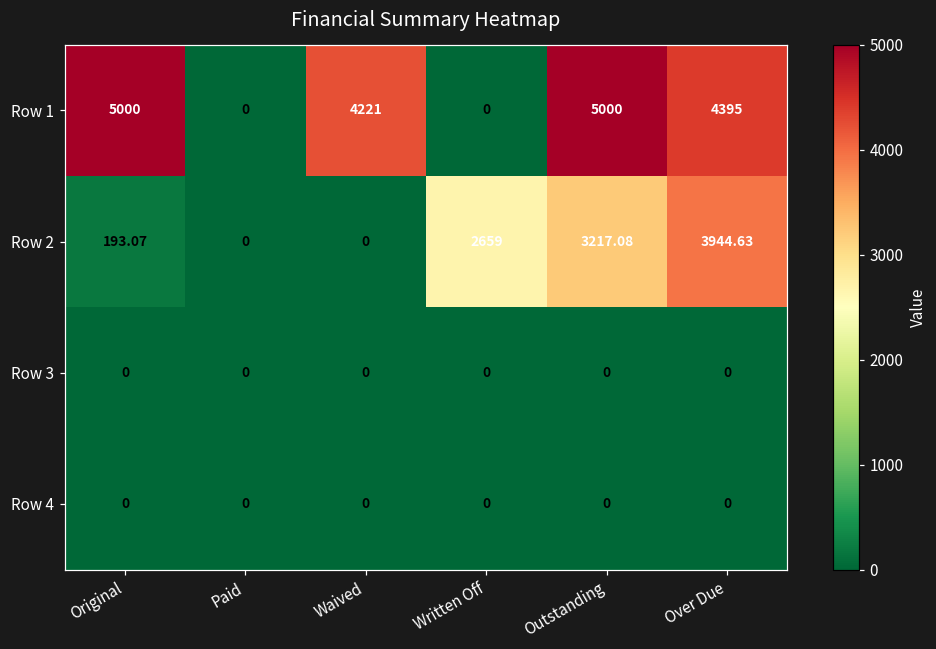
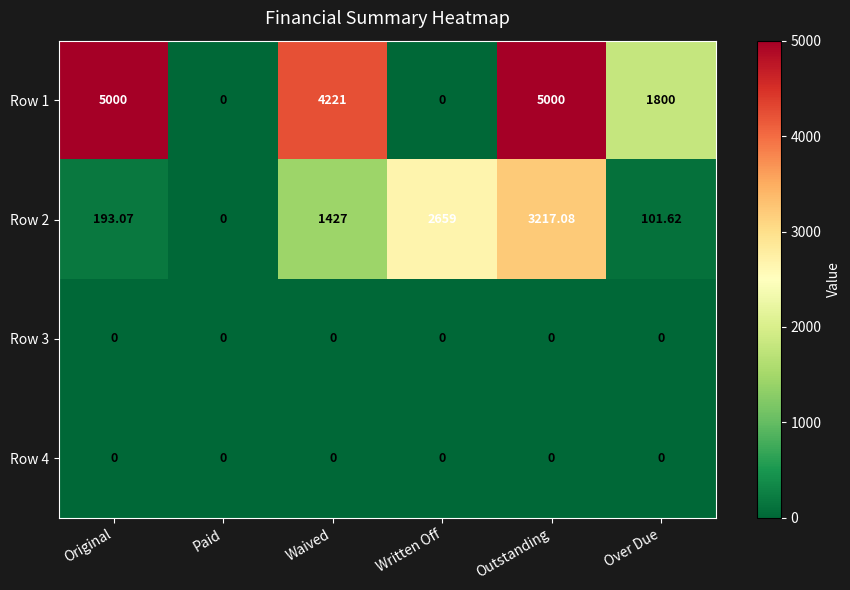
Row 1, Over Due: 4395 -> 1800
Row 2, Waived: 0 -> 1427
Row 2, Over Due: 3944.63 -> 101.62
